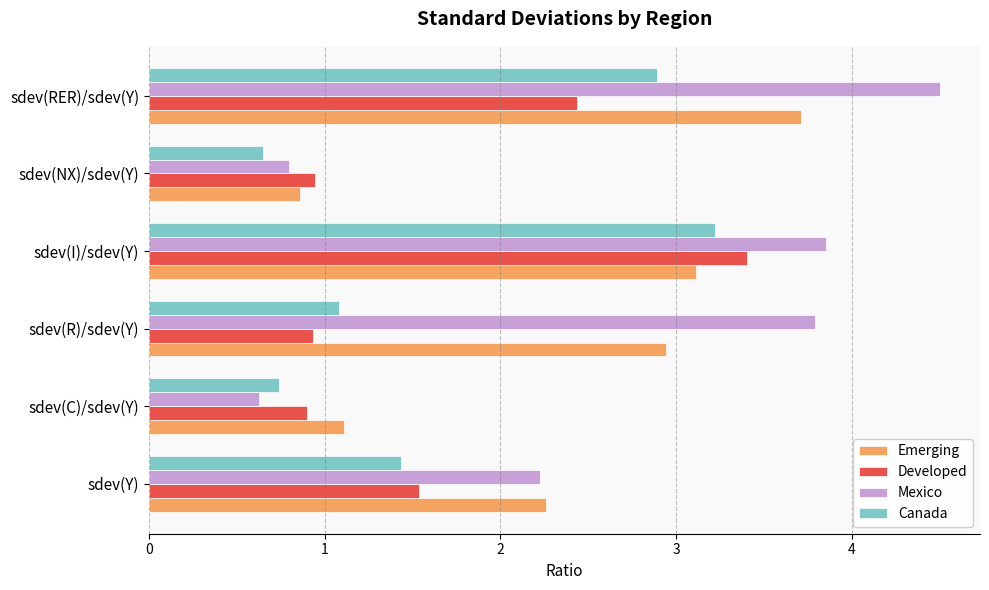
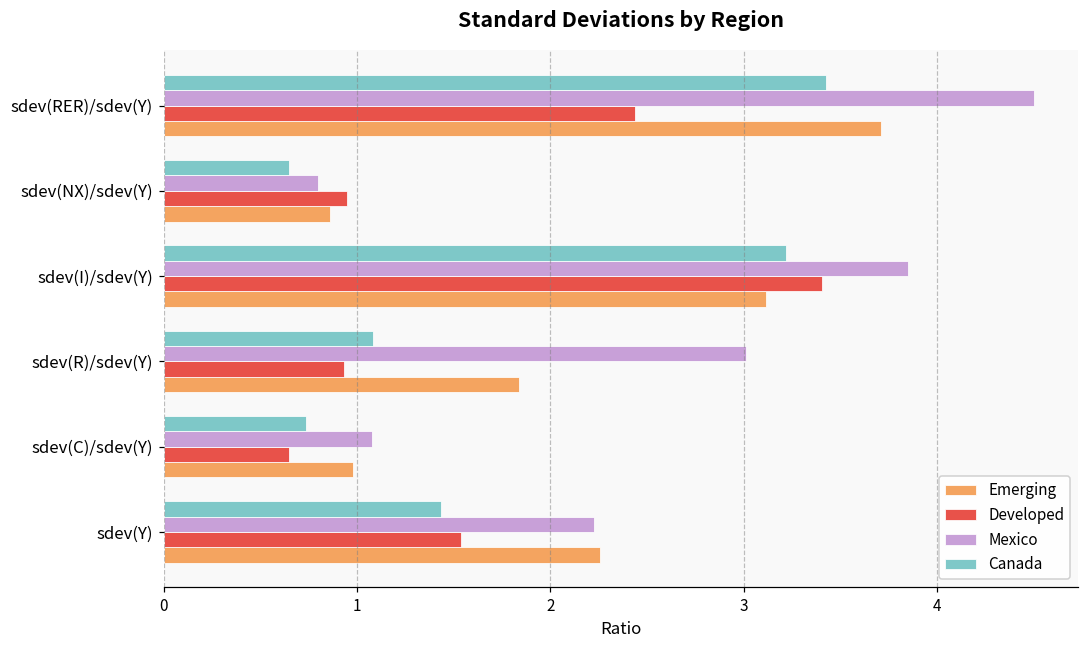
Canada, sdev(RER)/sdev(Y): 2.89 -> 3.43
Mexico, sdev(R)/sdev(Y): 3.79 -> 3.01
Emerging, sdev(R)/sdev(Y): 2.94 -> 1.84
Mexico, sdev(C)/sdev(Y): 0.63 -> 1.08
Developed, sdev(C)/sdev(Y): 0.90 -> 0.65
Emerging, sdev(C)/sdev(Y): 1.11 -> 0.98
